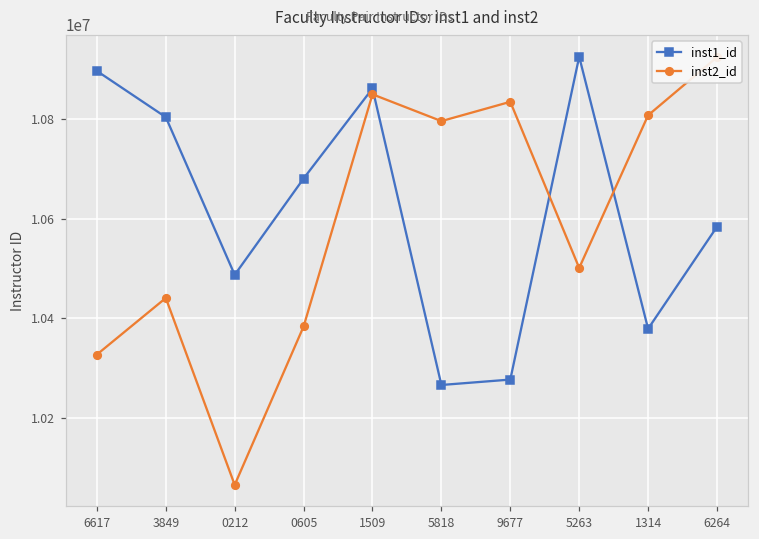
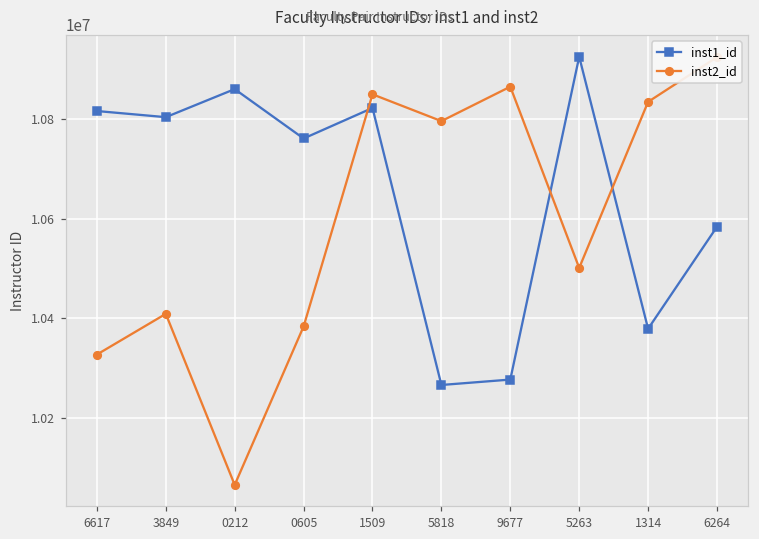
inst1_id, 6617: 10900000 -> 10820000
inst2_id, 3849: 10440000 -> 10410000
inst1_id, 0212: 10490000 -> 10860000
inst1_id, 0605: 10680000 -> 10760000
inst1_id, 1509: 10860000 -> 10820000
inst2_id, 9677: 10830000 -> 10870000
inst2_id, 1314: 10810000 -> 10830000
